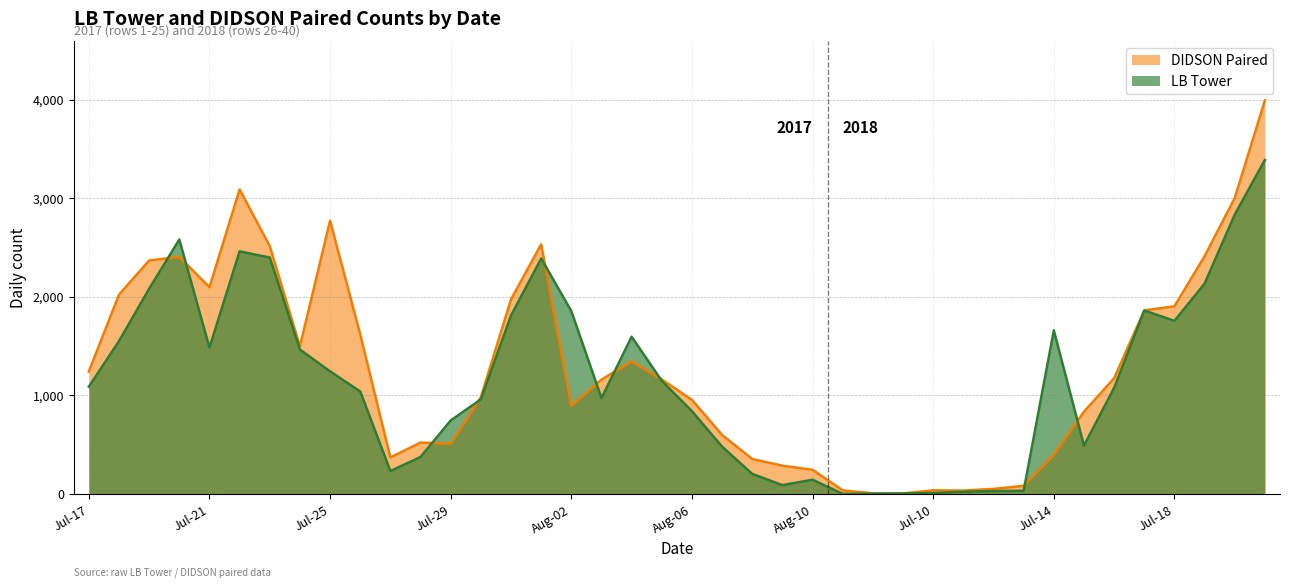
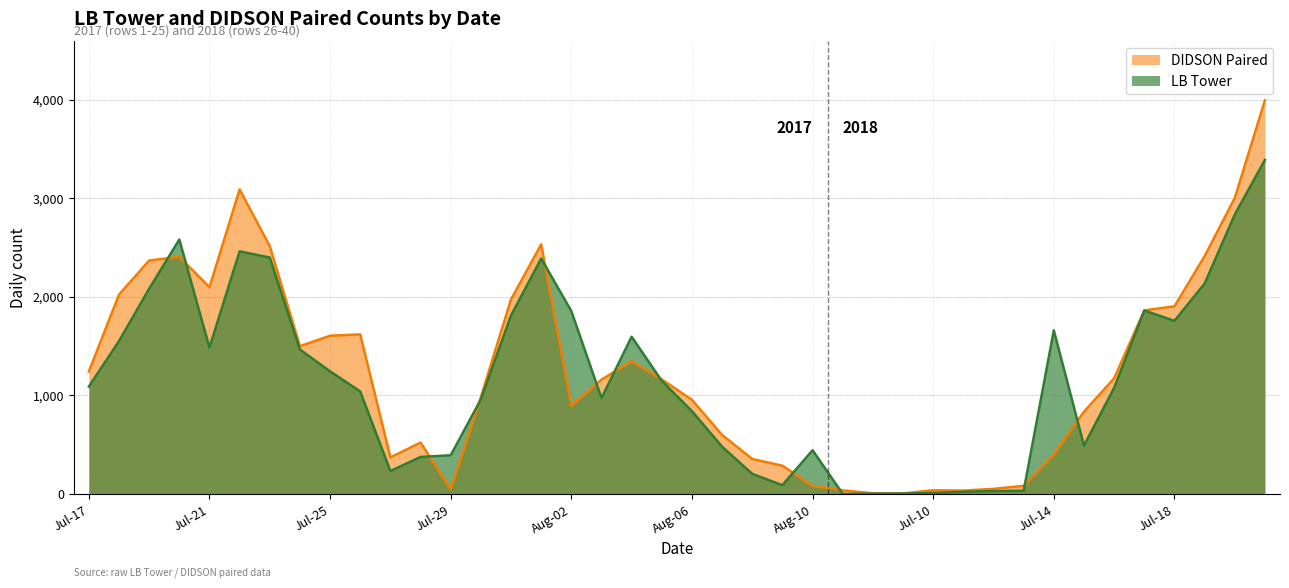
DIDSON Paired, Jul-25: 2,800 -> 1,600
DIDSON Paired, Jul-29: 500 -> 0
LB Tower, Jul-29: 700 -> 400
DIDSON Paired, Aug-10: 200 -> 100
LB Tower, Aug-10: 100 -> 400
